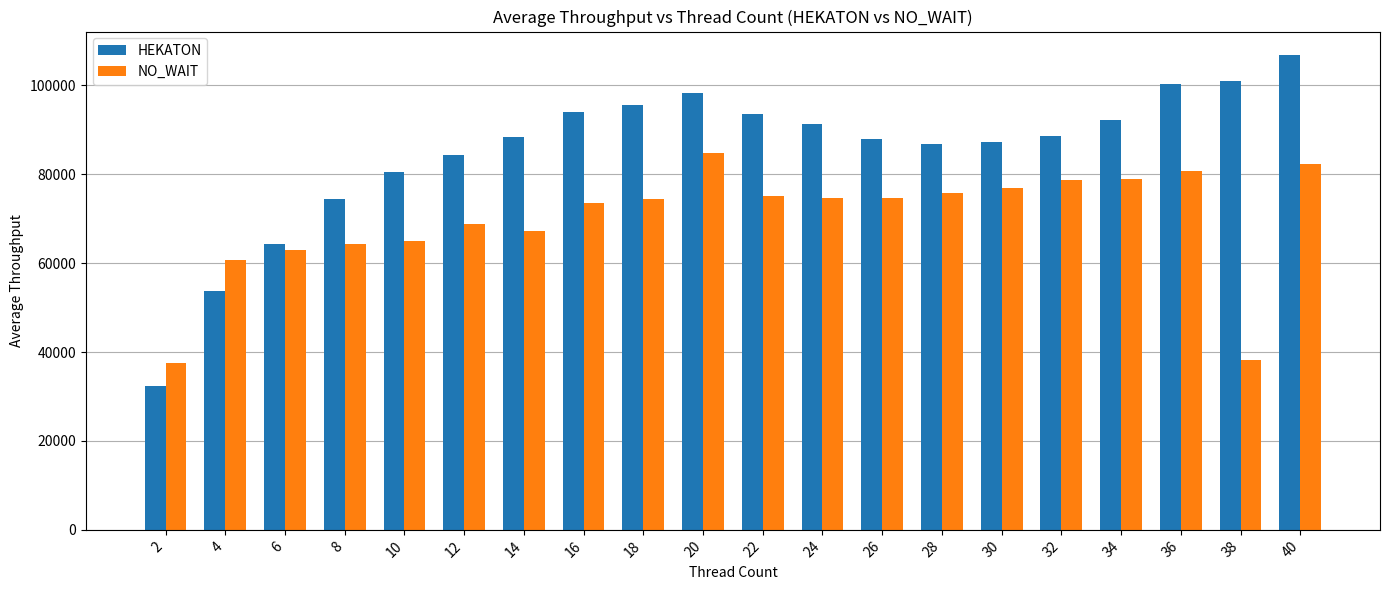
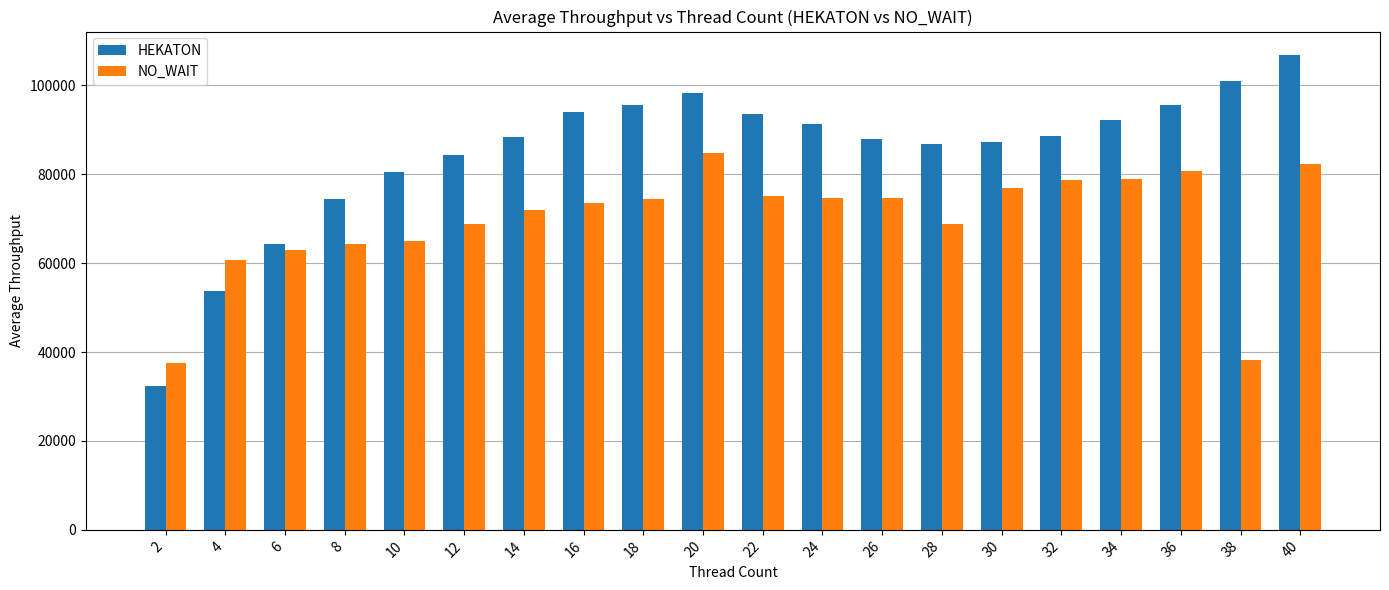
NO_WAIT, 14: 67000 -> 72000
NO_WAIT, 28: 76000 -> 69000
HEKATON, 36: 100000 -> 96000
